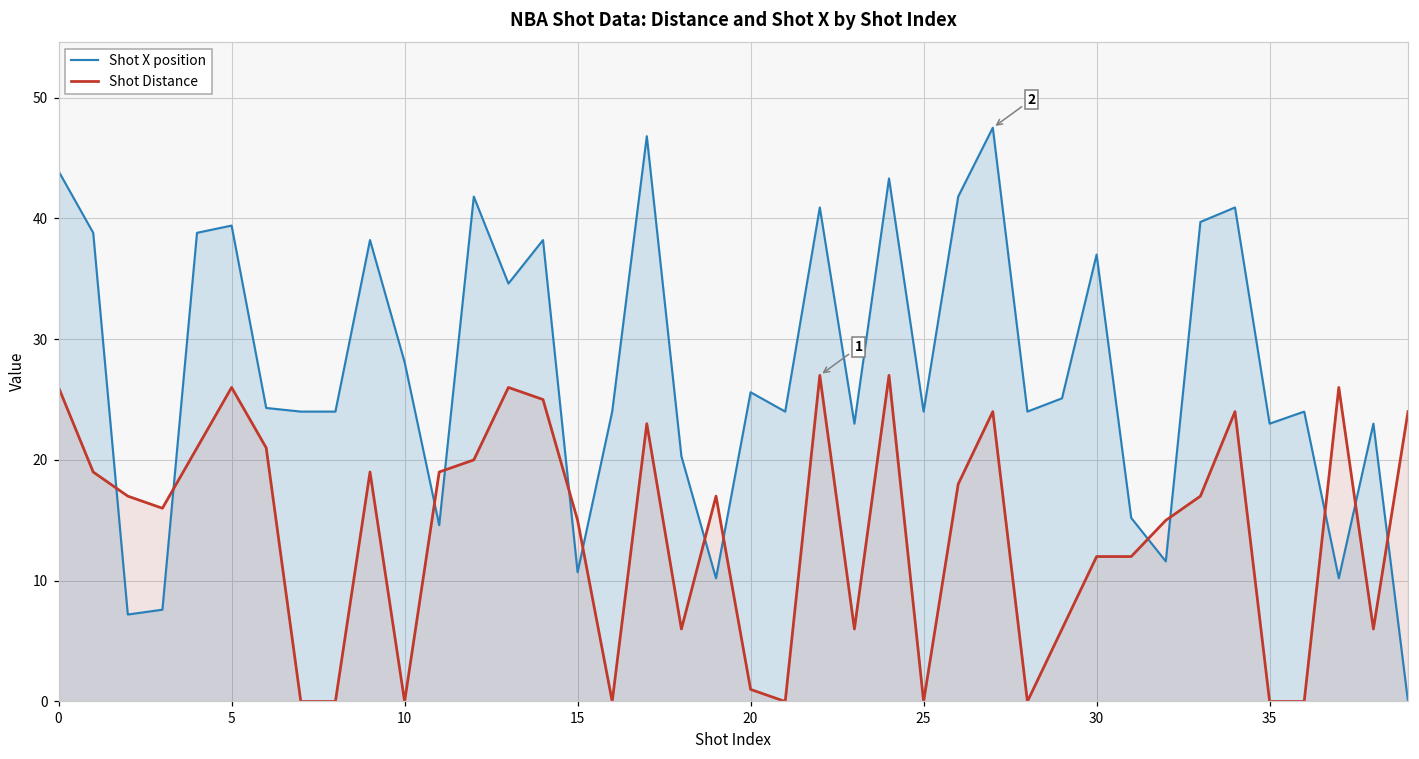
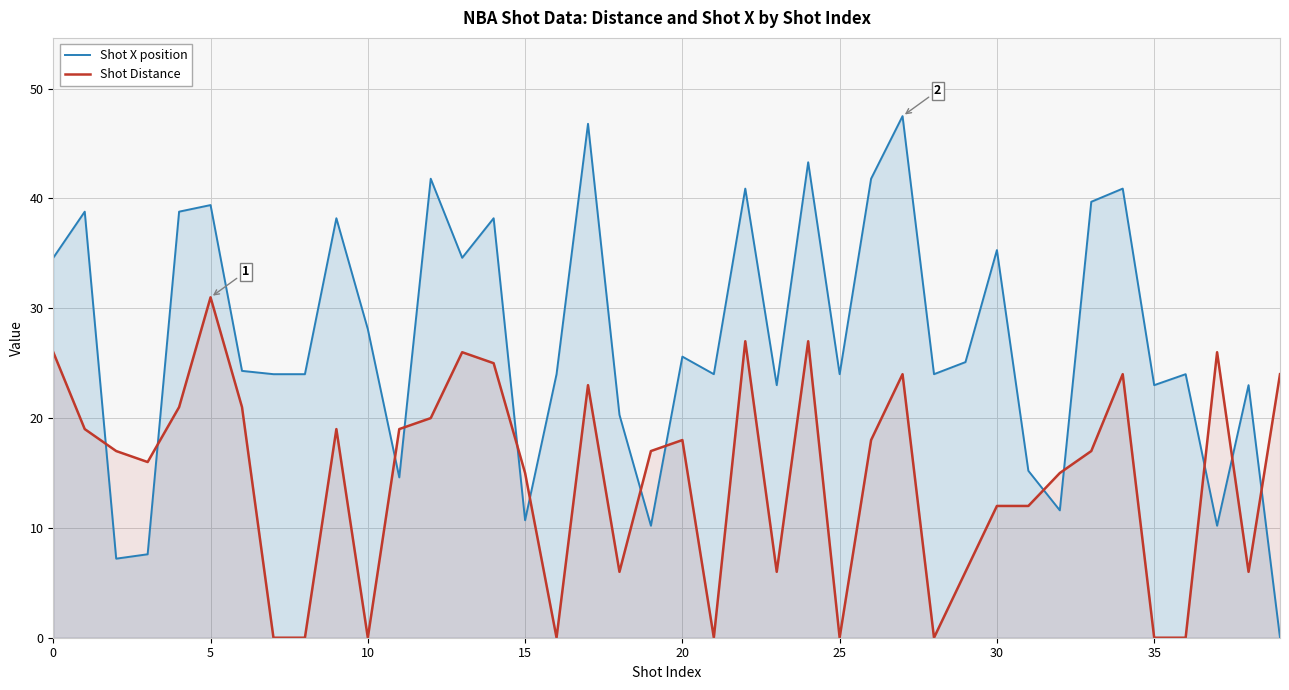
Shot X position, 0: 43.9 -> 34.6
Shot Distance, 5: 26 -> 31
Shot Distance, 20: 1 -> 18
Shot X position, 30: 37.0 -> 35.3
